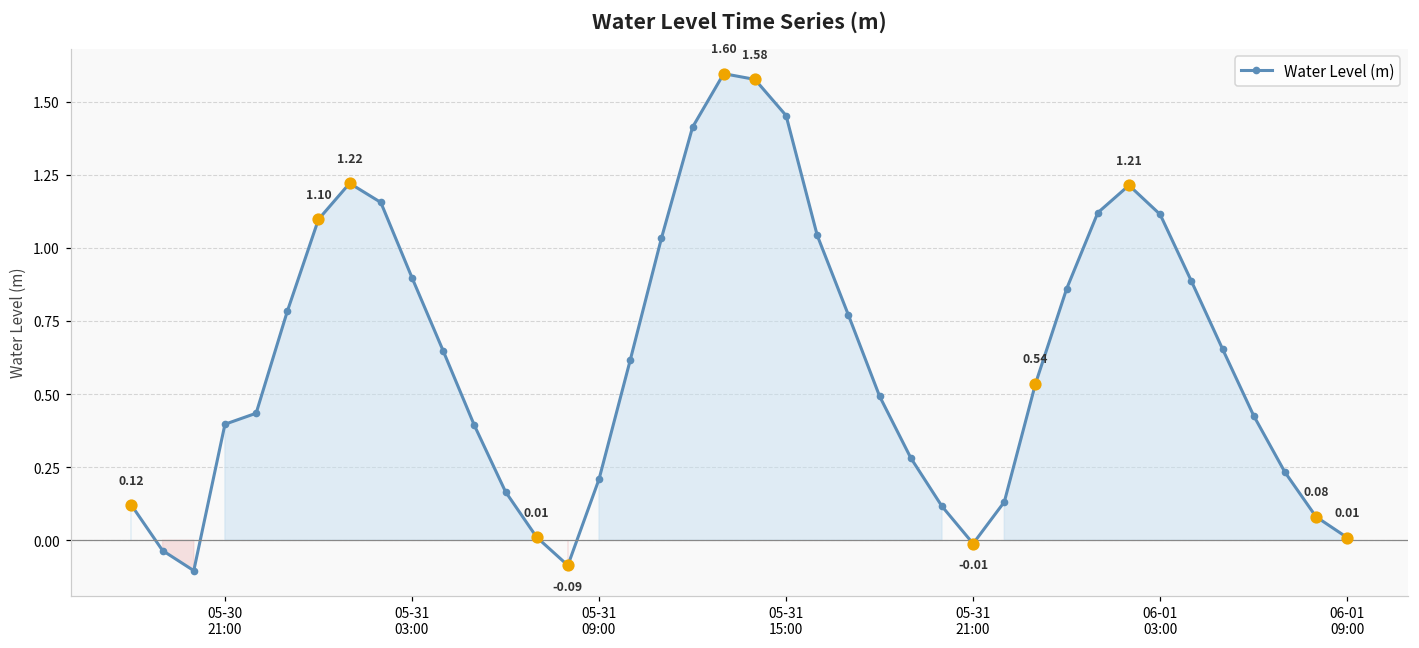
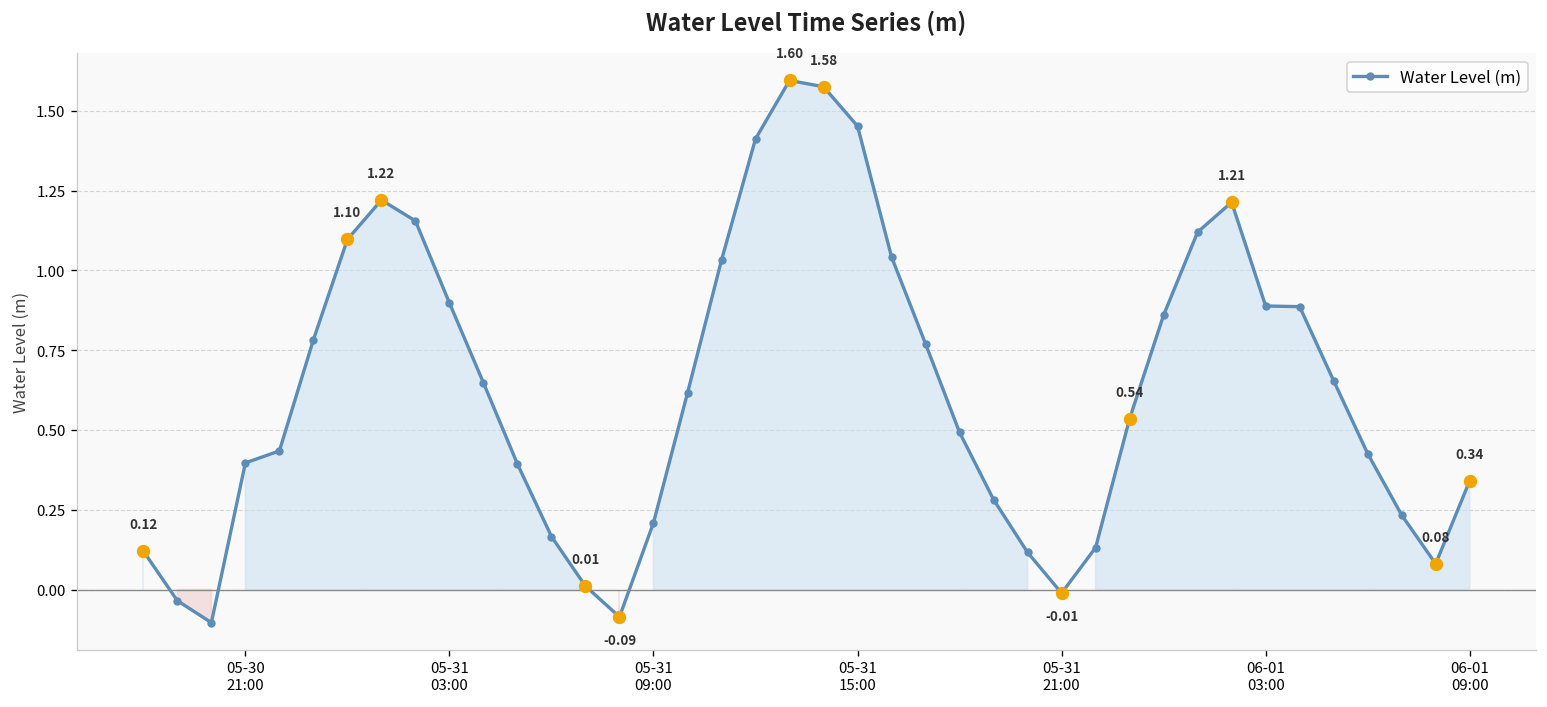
Water Level (m), 06-01 03:00: 1.11 -> 0.89
Water Level (m), 06-01 09:00: 0.01 -> 0.34
